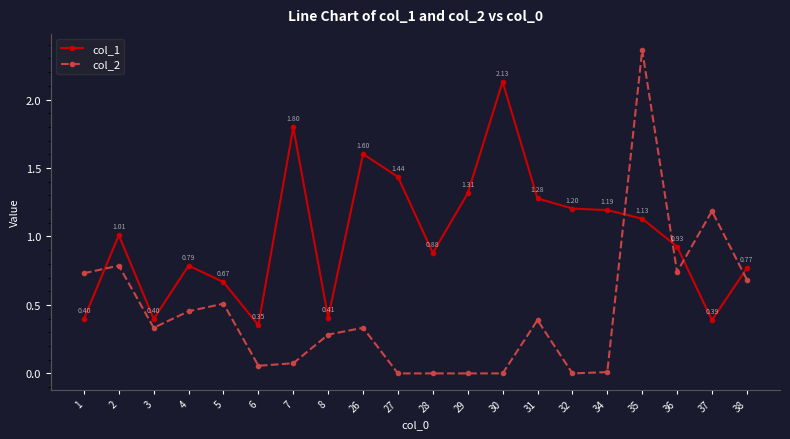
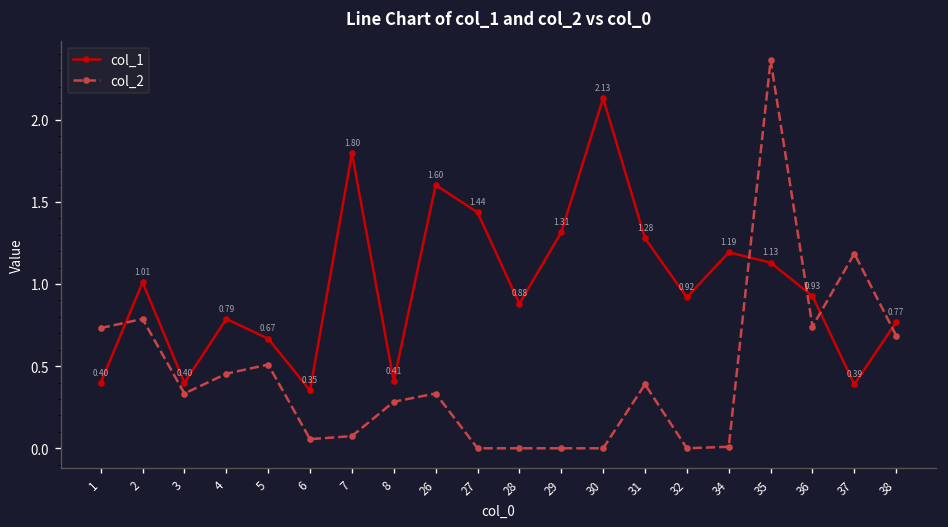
col_1, 32: 1.20 -> 0.92
